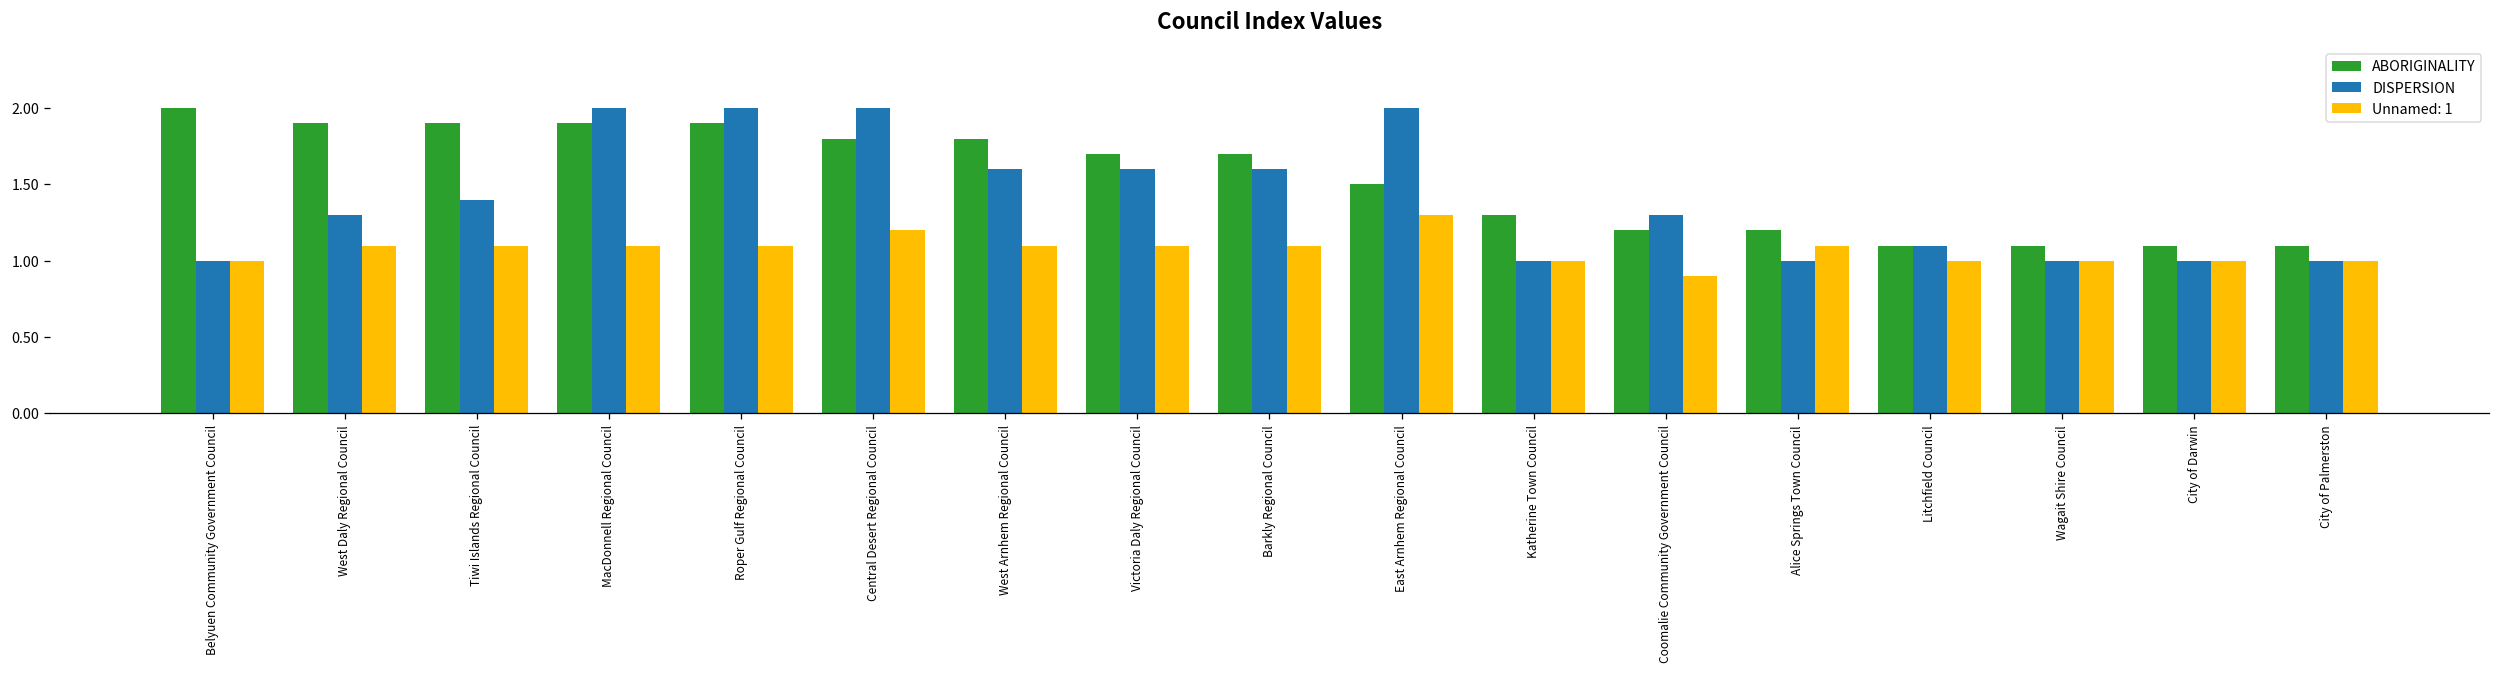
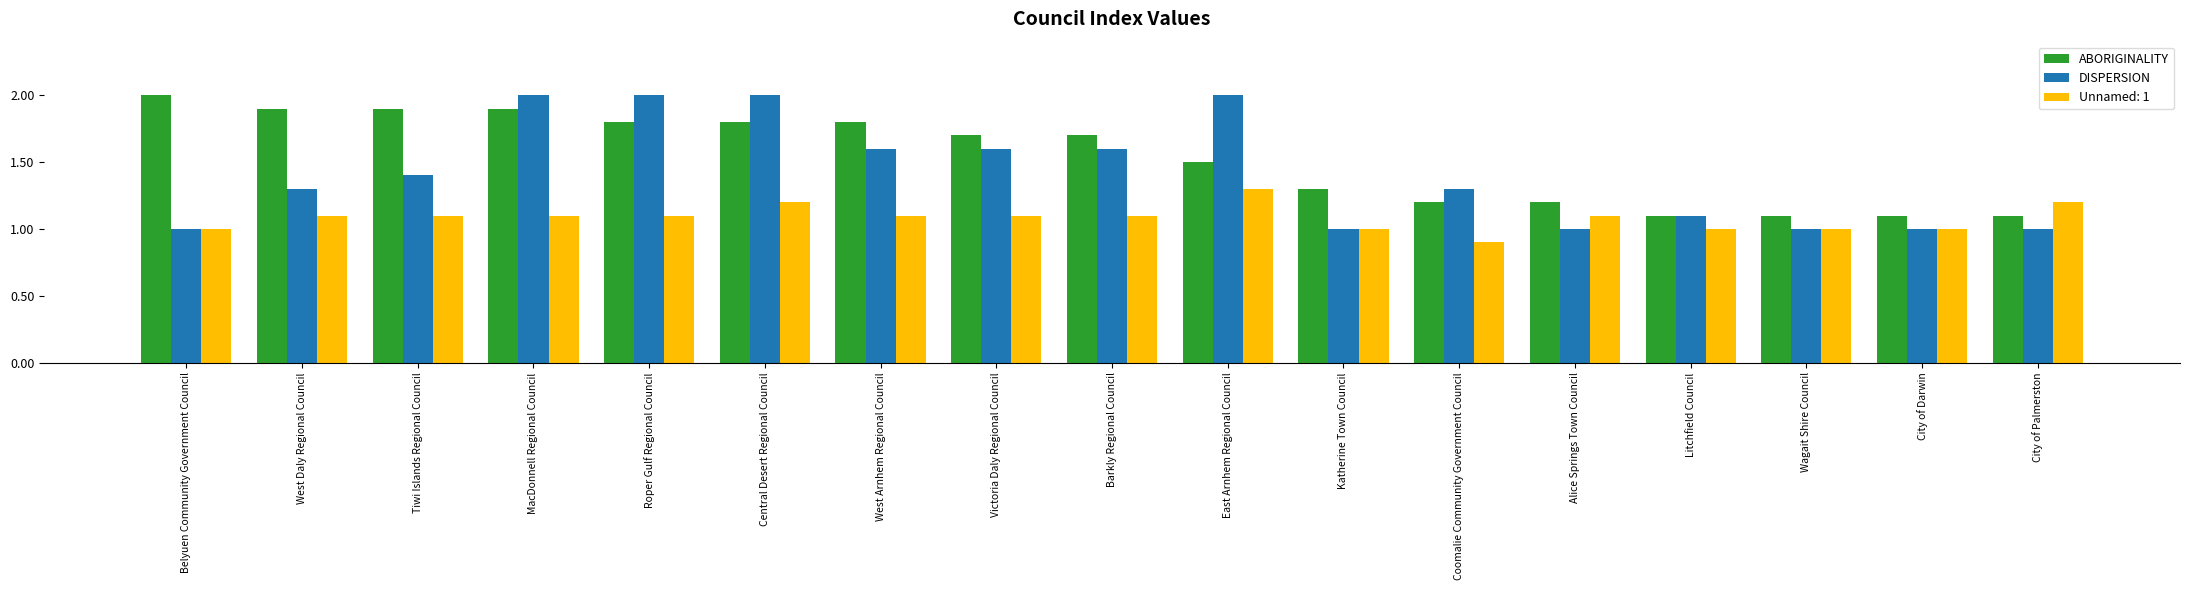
ABORIGINALITY, Roper Gulf Regional Council: 1.9 -> 1.8
Unnamed: 1, City of Palmerston: 1.0 -> 1.2
